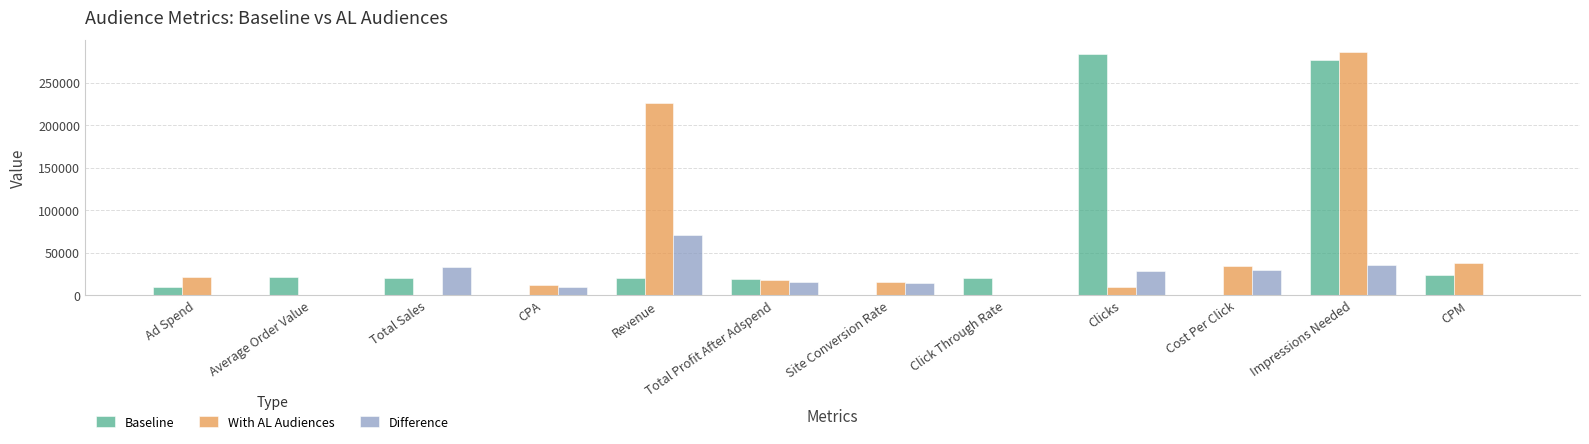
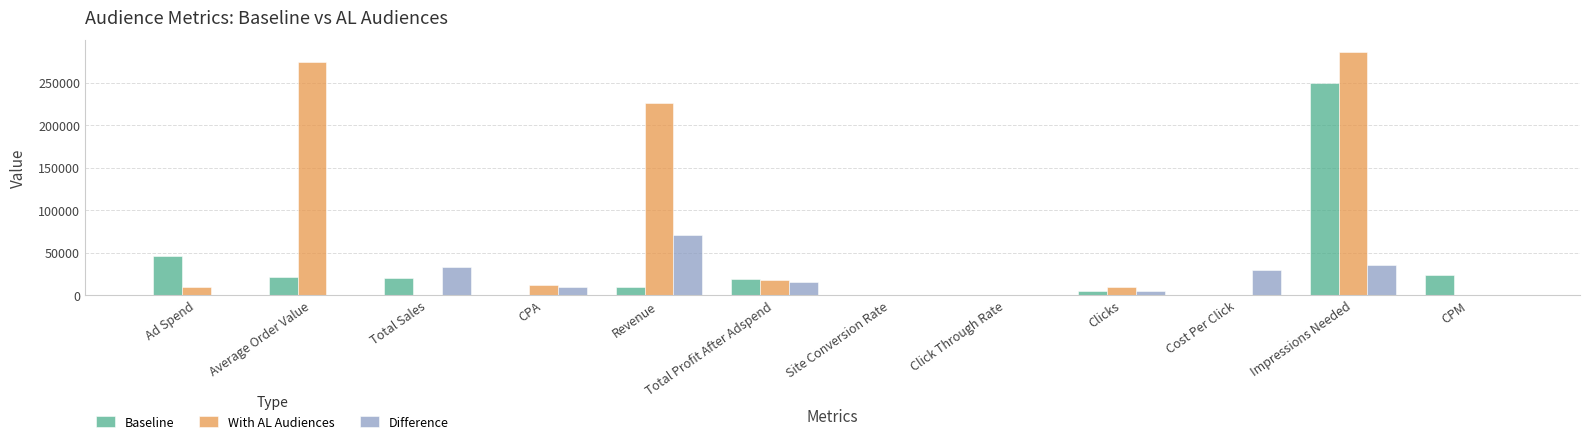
Baseline, Ad Spend: 10000 -> 50000
With AL Audiences, Ad Spend: 20000 -> 10000
With AL Audiences, Average Order Value: 0 -> 270000
Baseline, Revenue: 20000 -> 10000
With AL Audiences, Site Conversion Rate: 20000 -> 0
Difference, Site Conversion Rate: 10000 -> 0
Baseline, Click Through Rate: 20000 -> 0
Baseline, Clicks: 280000 -> 10000
Difference, Clicks: 30000 -> 10000
With AL Audiences, Cost Per Click: 30000 -> 0
Baseline, Impressions Needed: 280000 -> 250000
With AL Audiences, CPM: 40000 -> 0
